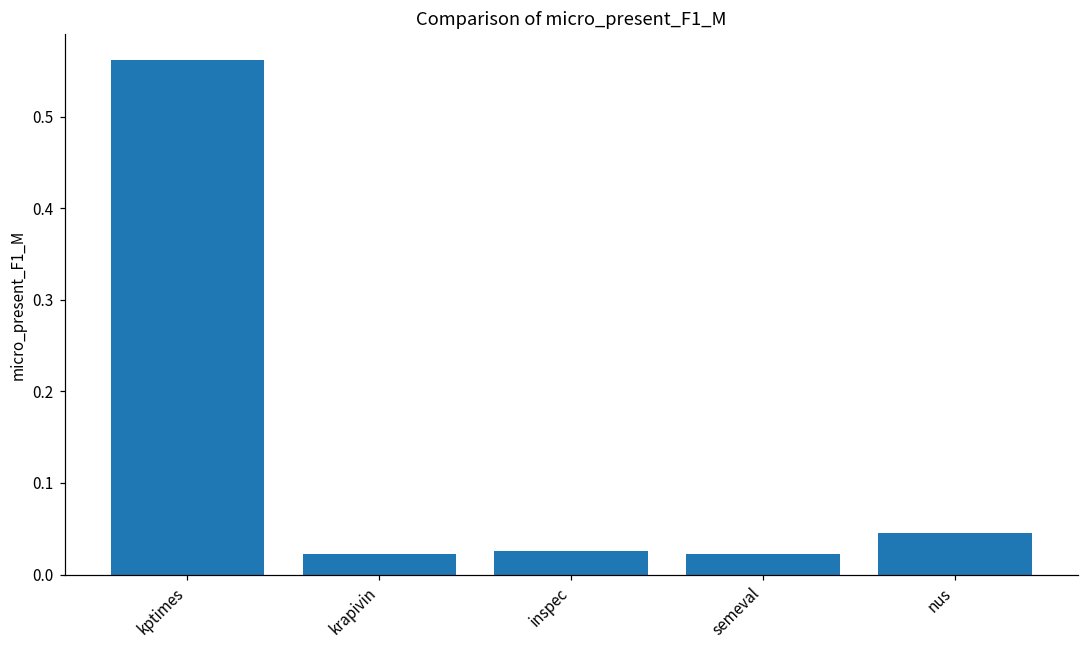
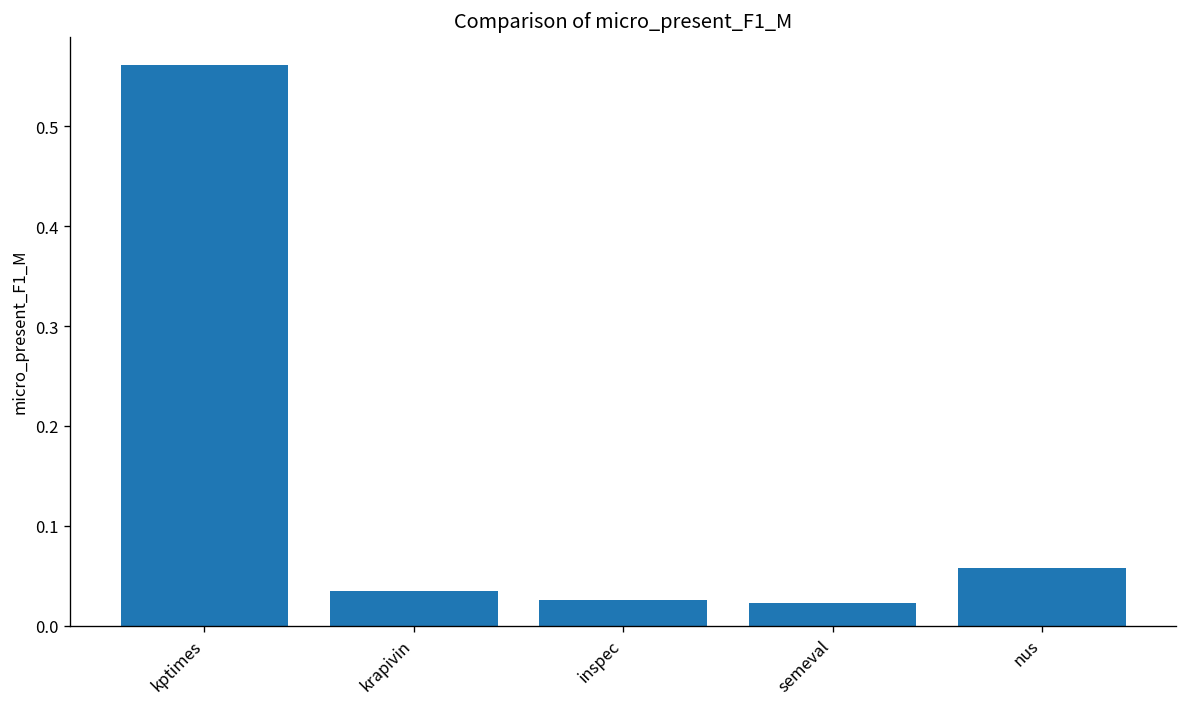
krapivin: 0.02 -> 0.03
nus: 0.04 -> 0.06
